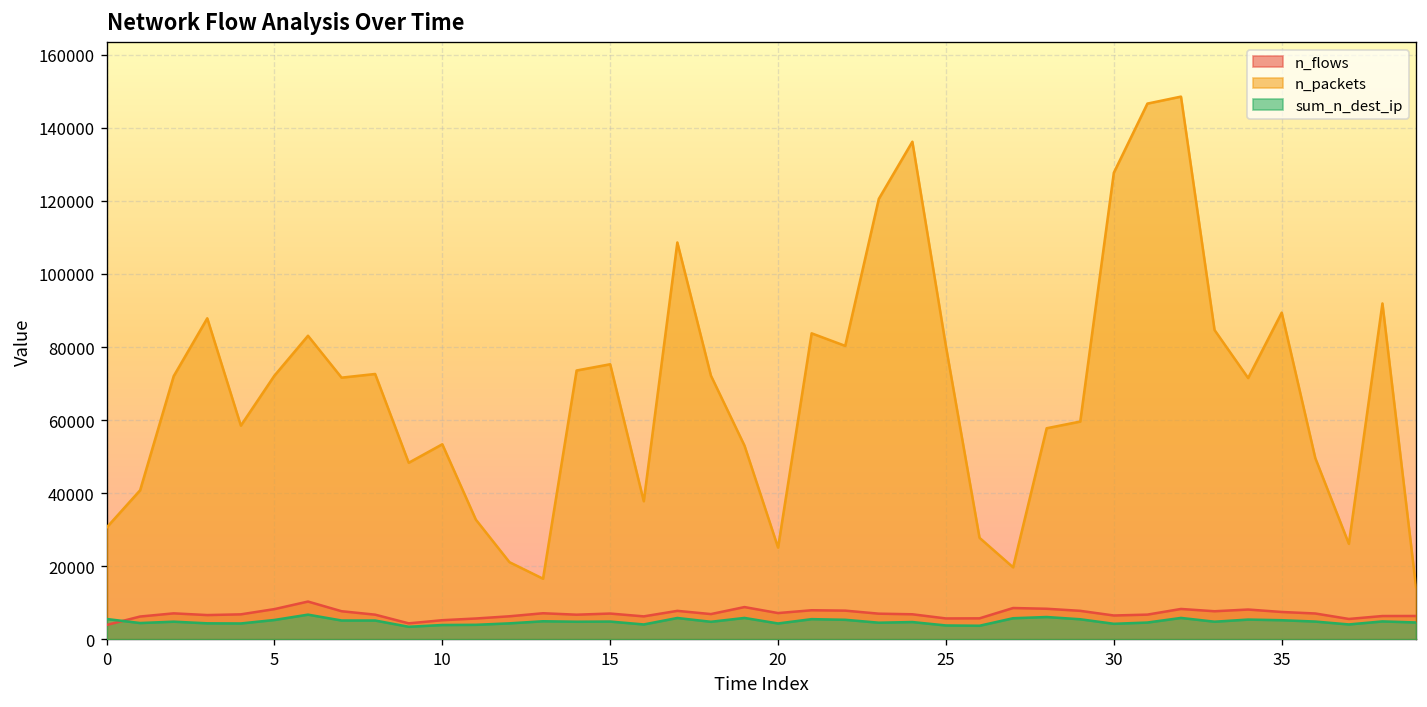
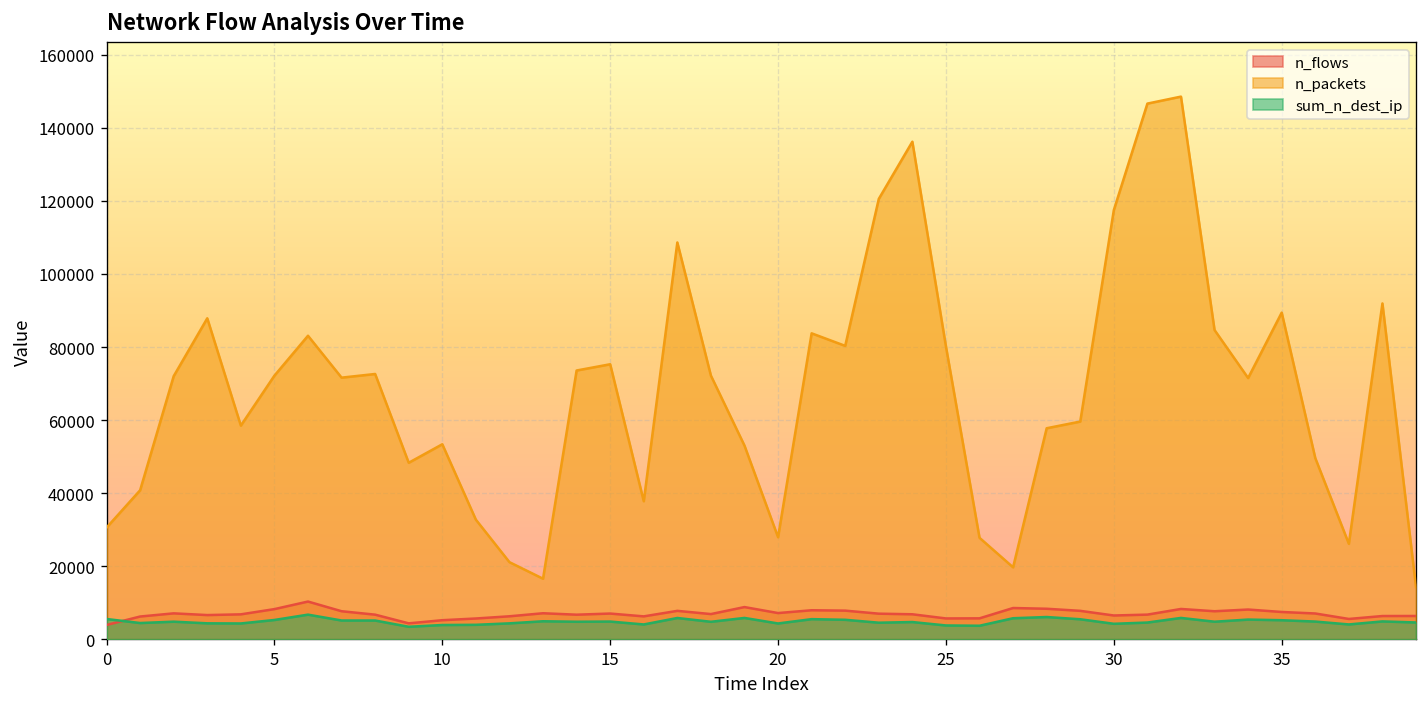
n_packets, 20: 25000 -> 28000
n_packets, 30: 128000 -> 117000
